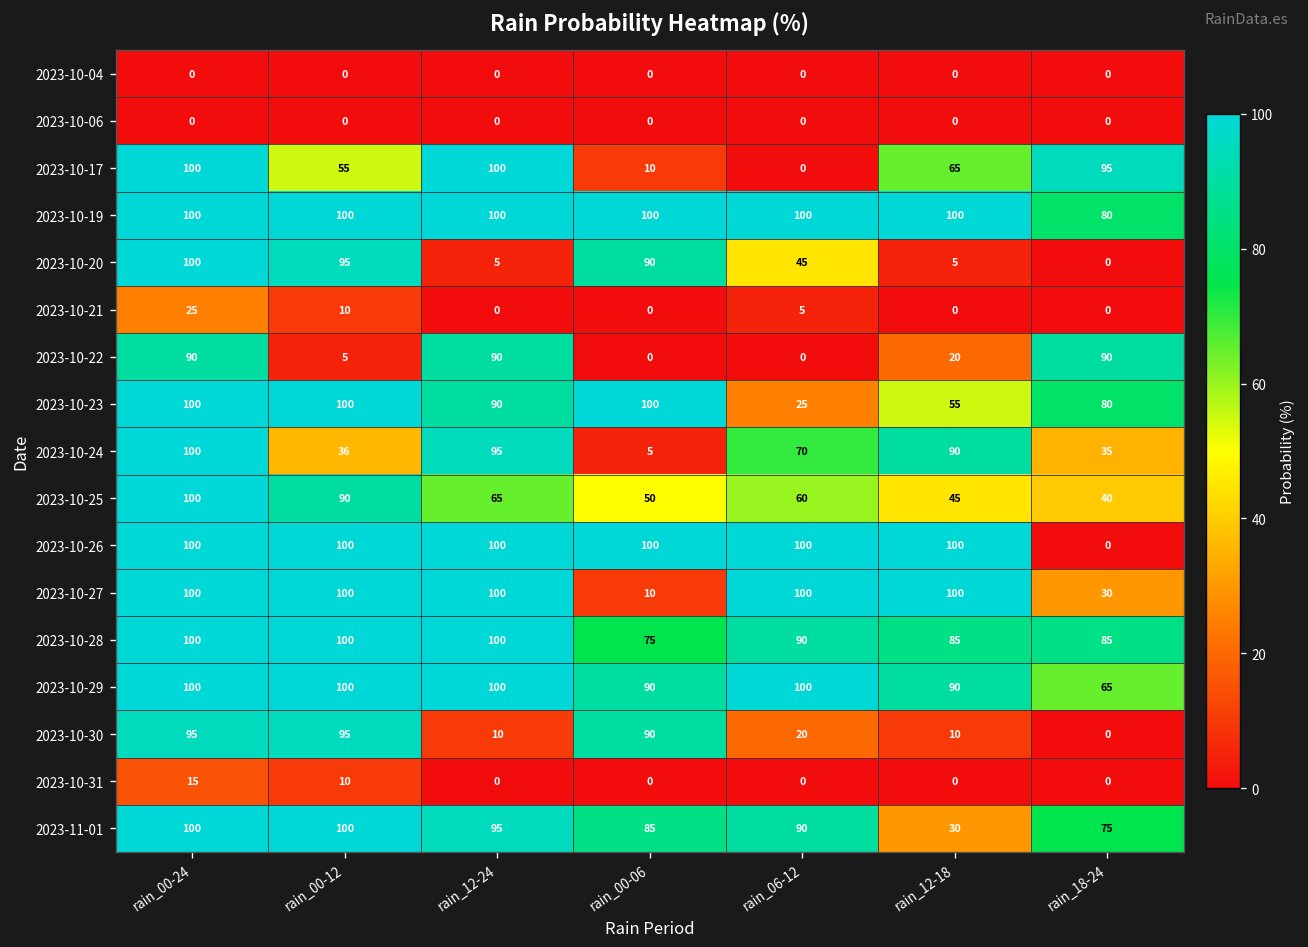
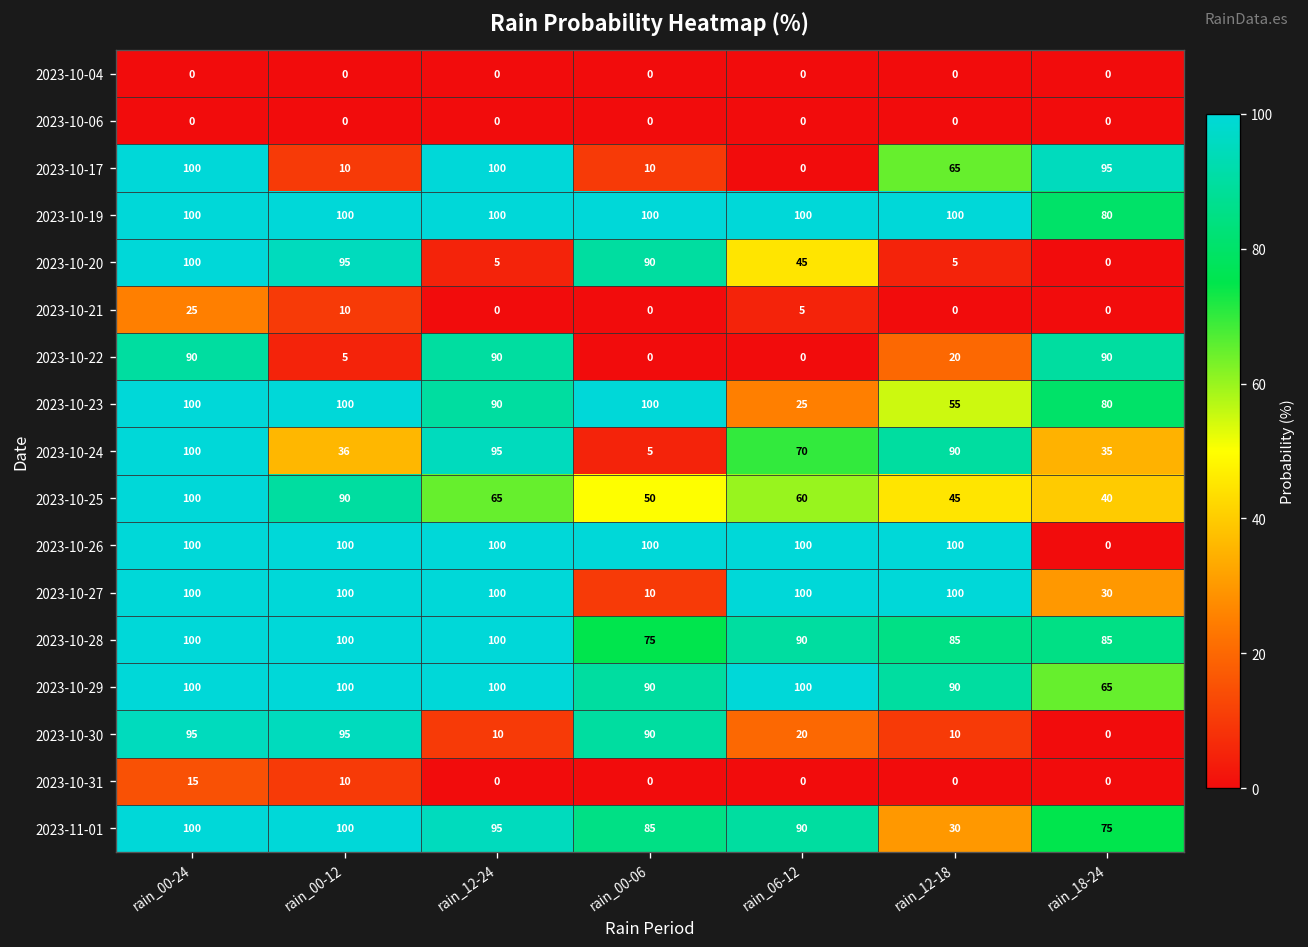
2023-10-17, rain_00-12: 55 -> 10
